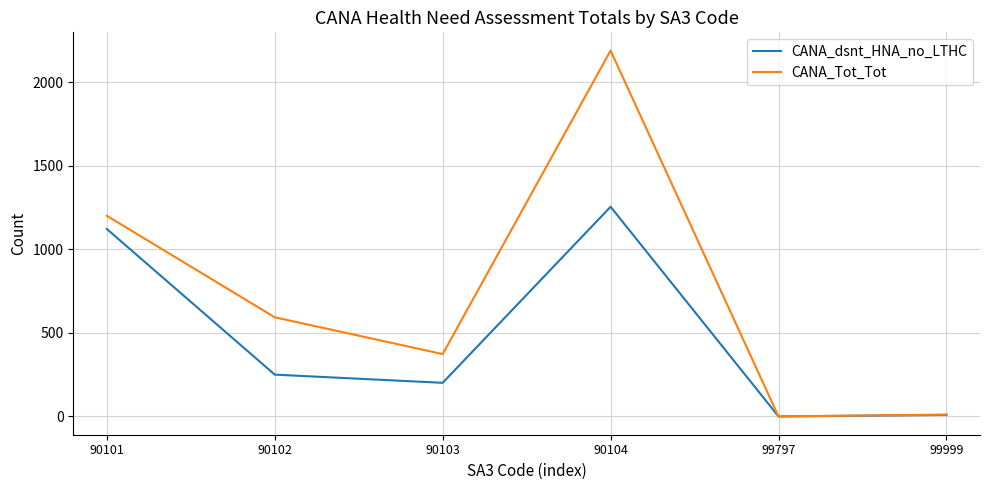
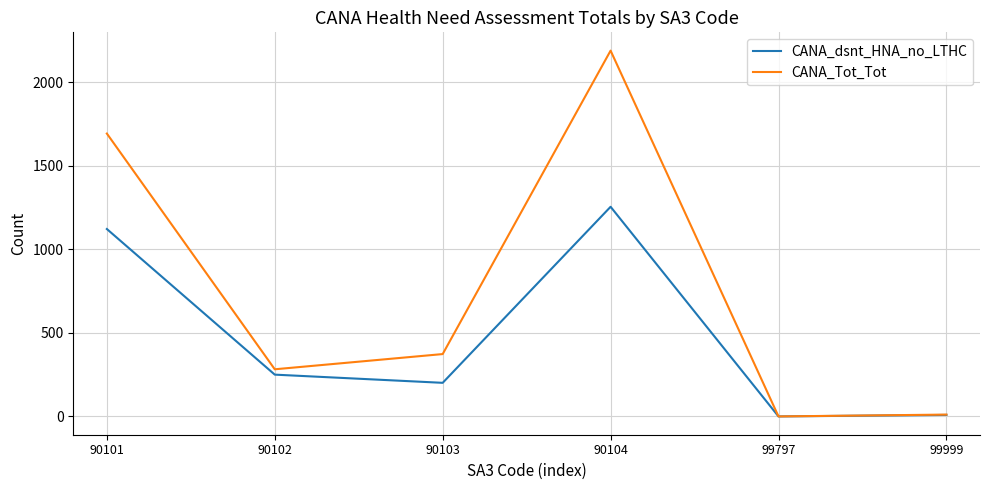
CANA_Tot_Tot, 90101: 1200 -> 1690
CANA_Tot_Tot, 90102: 590 -> 280
